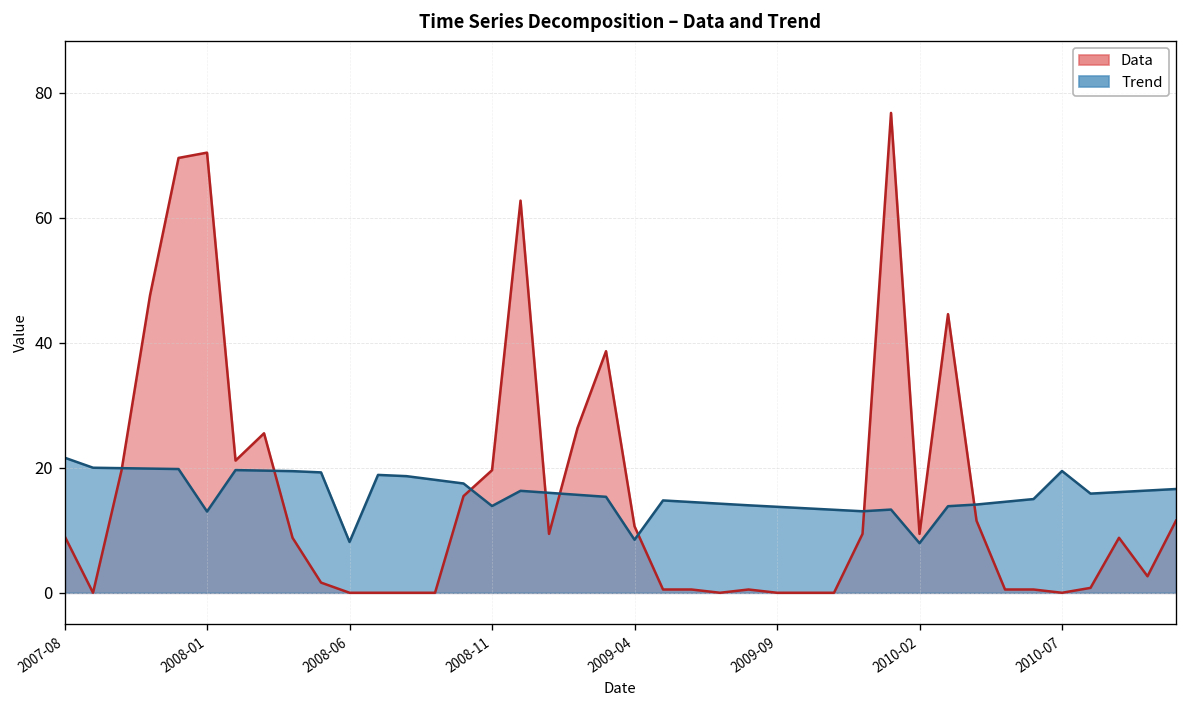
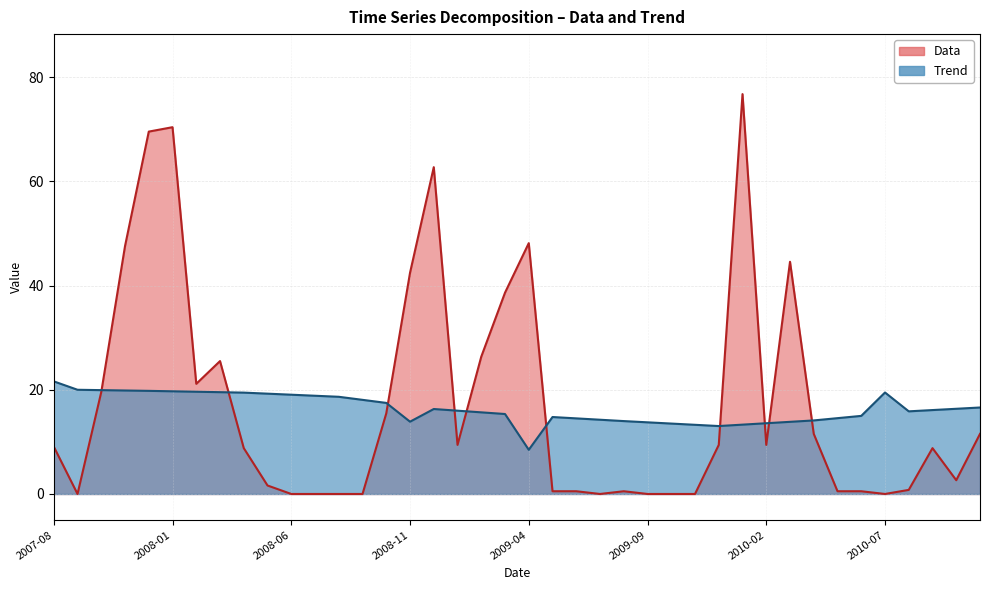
Trend, 2008-01: 13 -> 20
Trend, 2008-06: 8 -> 19
Data, 2008-11: 20 -> 42
Data, 2009-04: 11 -> 48
Trend, 2010-02: 8 -> 14
